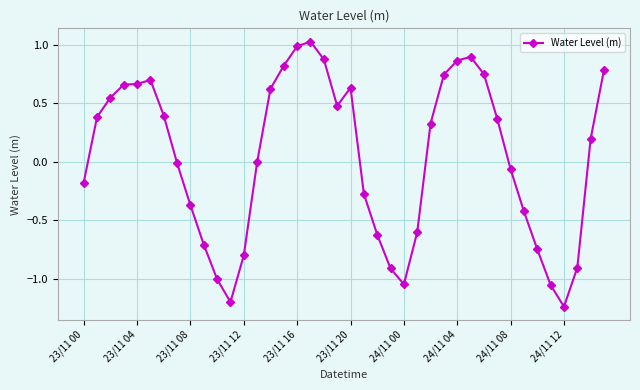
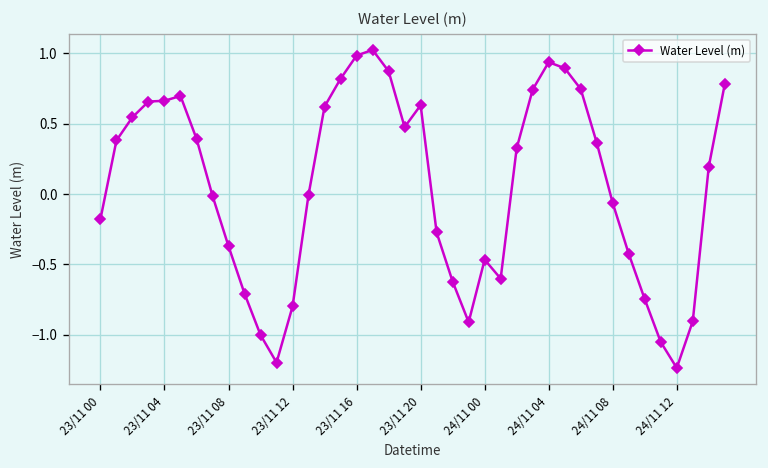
24/11 00: -1.05 -> -0.47
24/11 04: 0.86 -> 0.94
